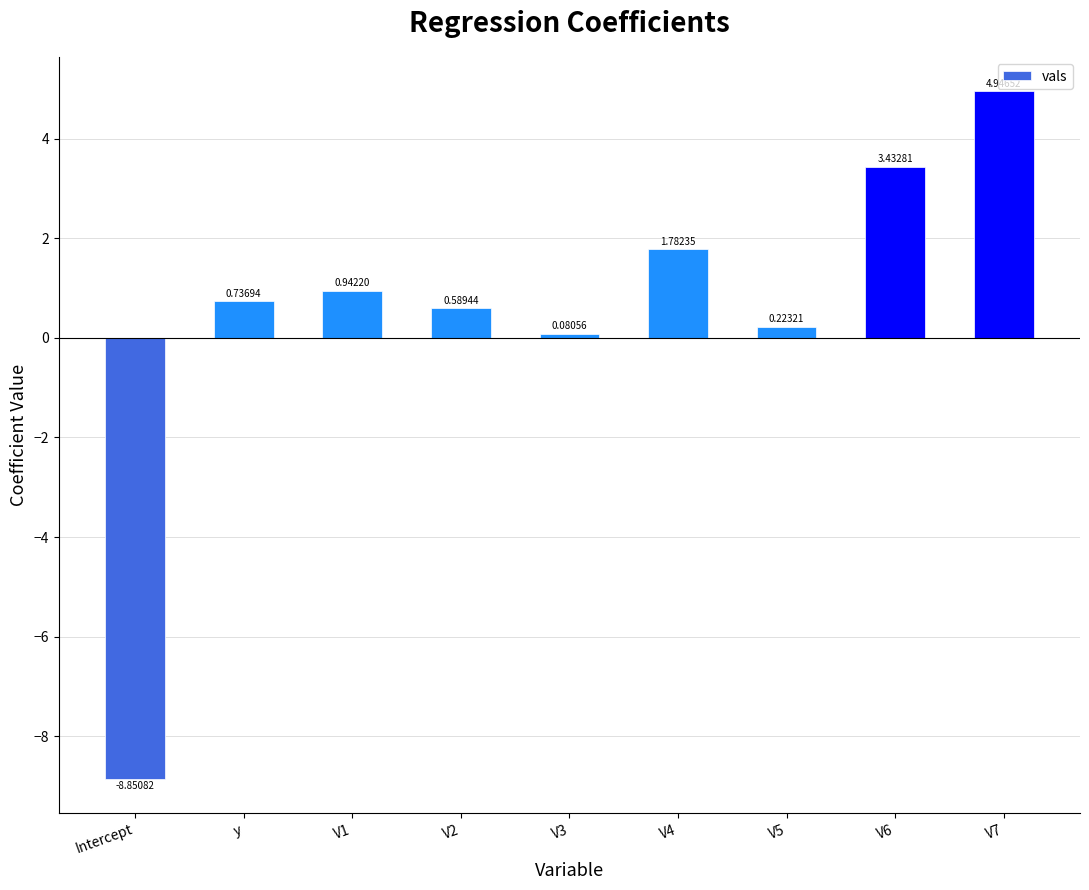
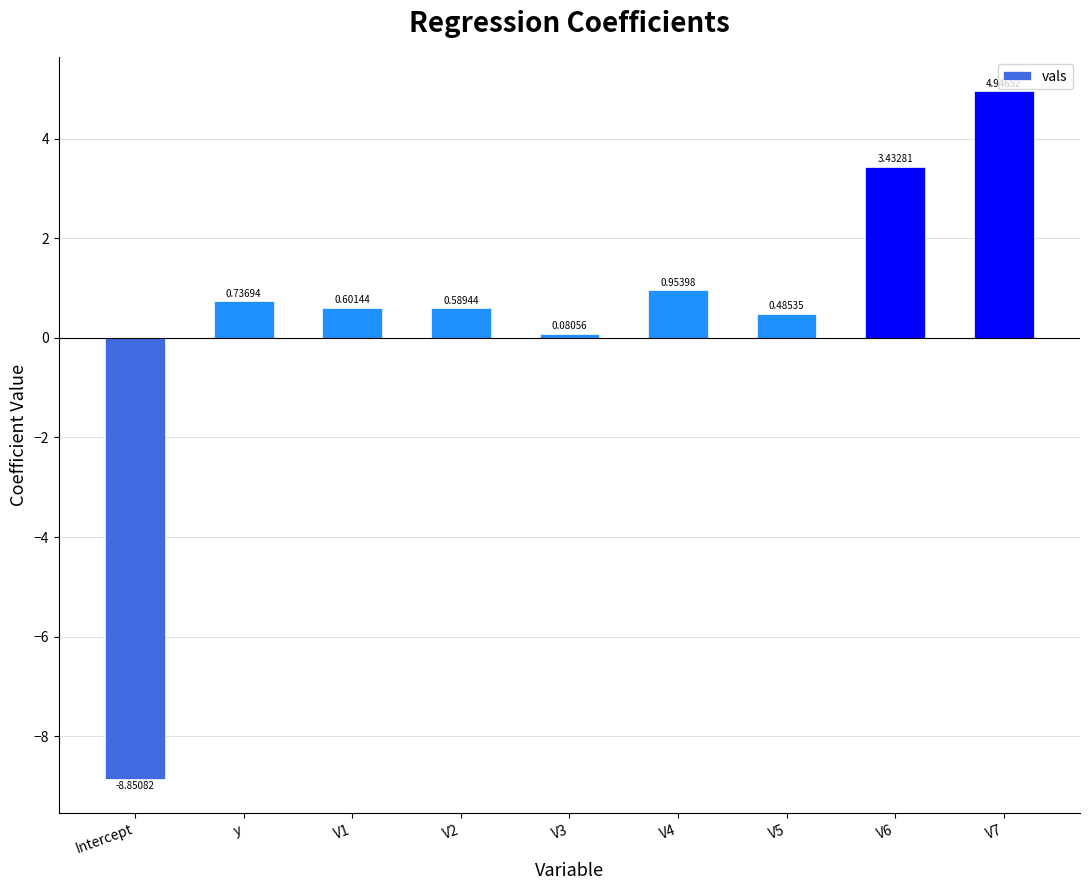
V1: 0.94220 -> 0.60144
V4: 1.78235 -> 0.95398
V5: 0.22321 -> 0.48535
